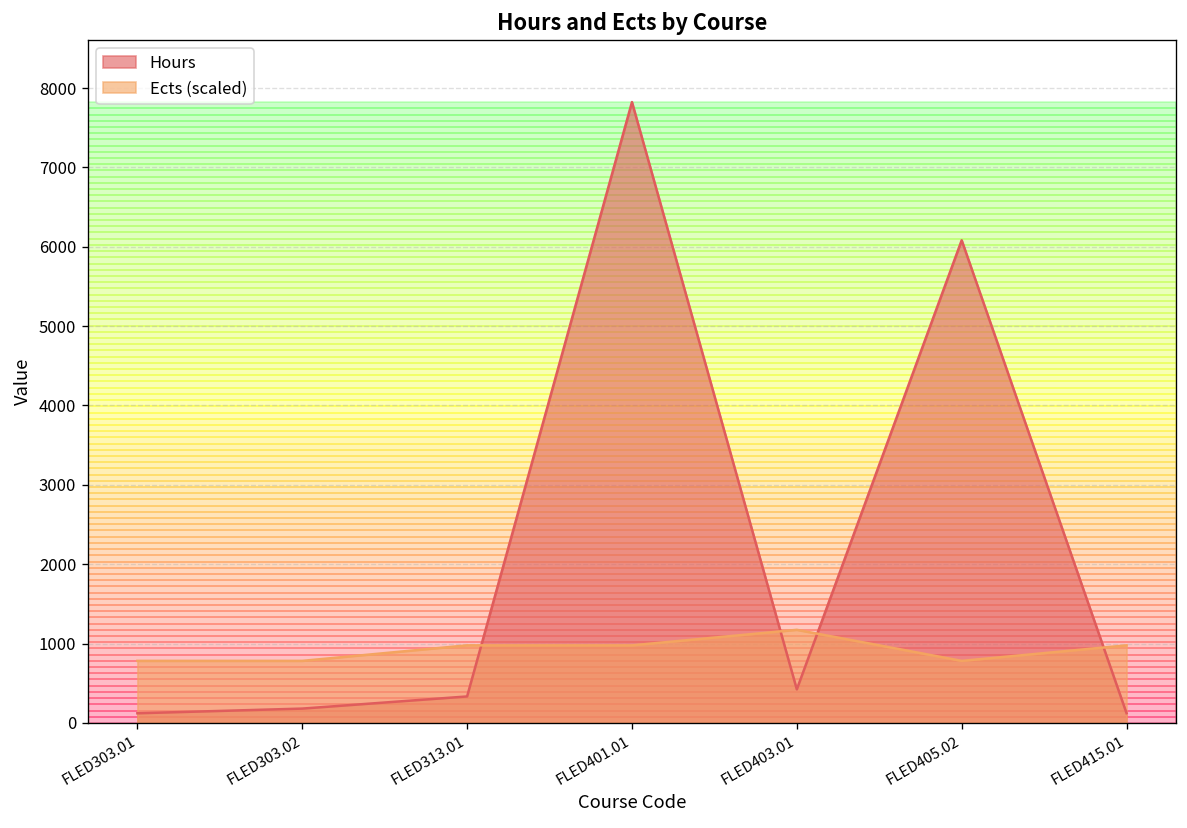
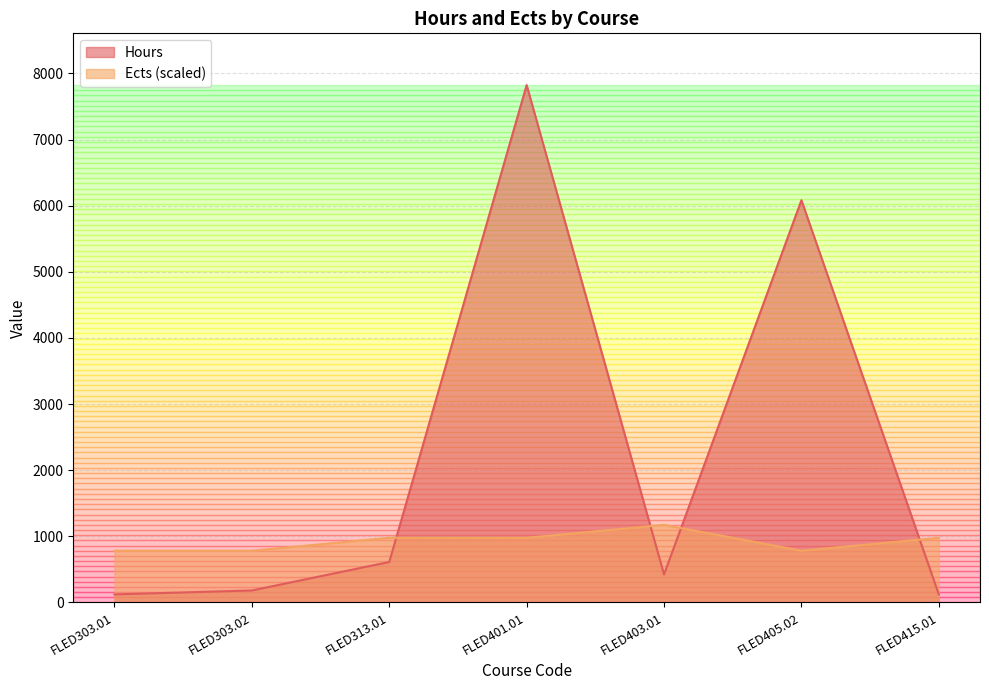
Hours, FLED313.01: 300 -> 600
